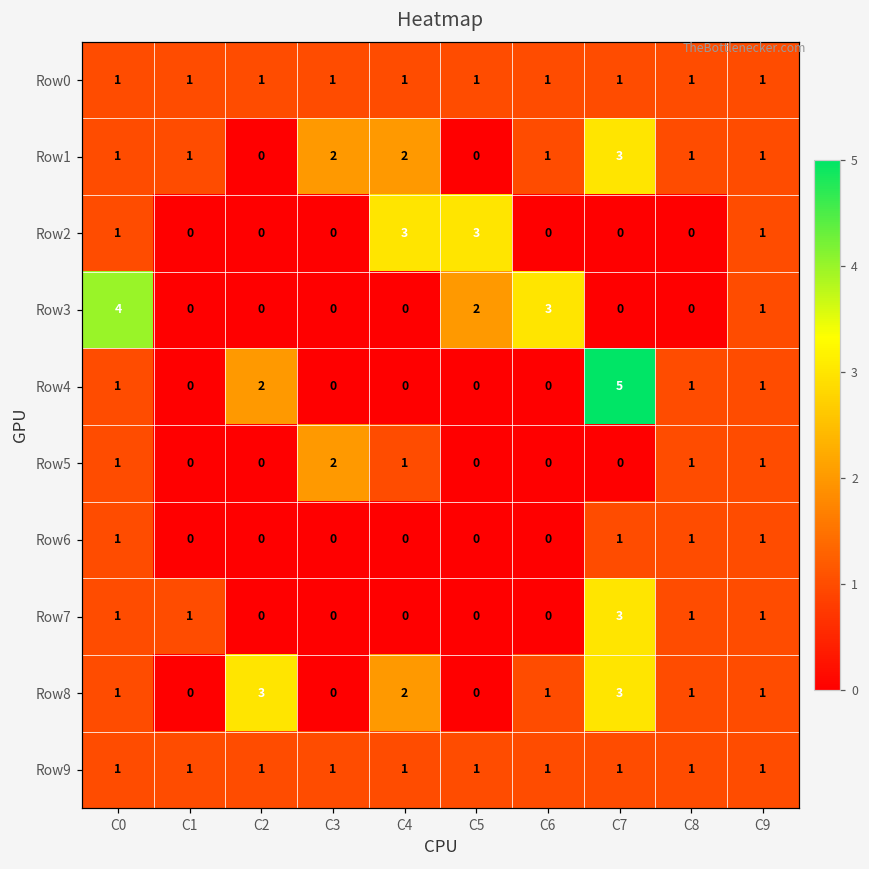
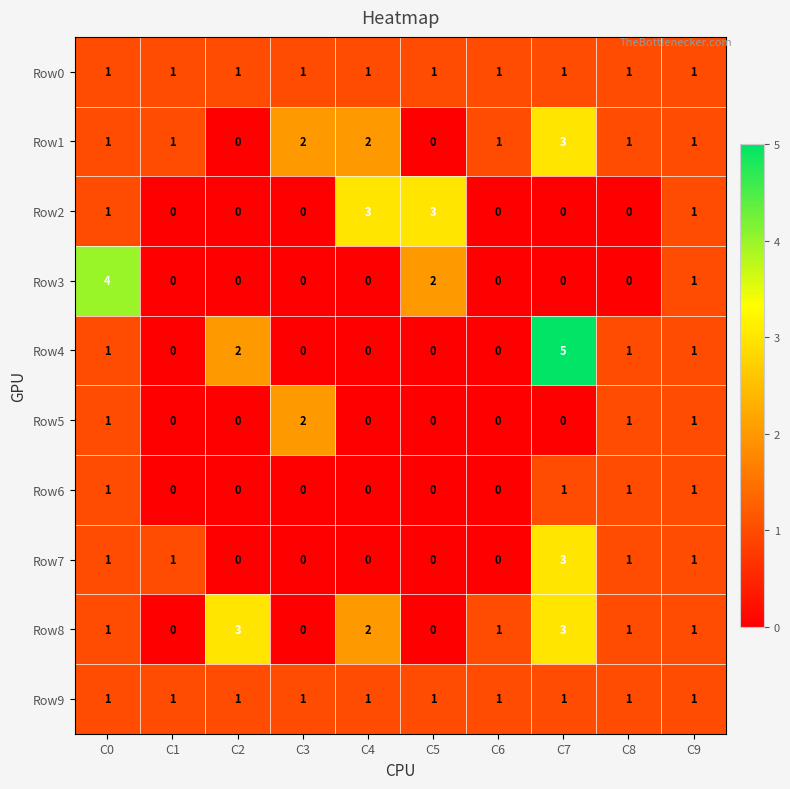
Row3, C6: 3 -> 0
Row5, C4: 1 -> 0
